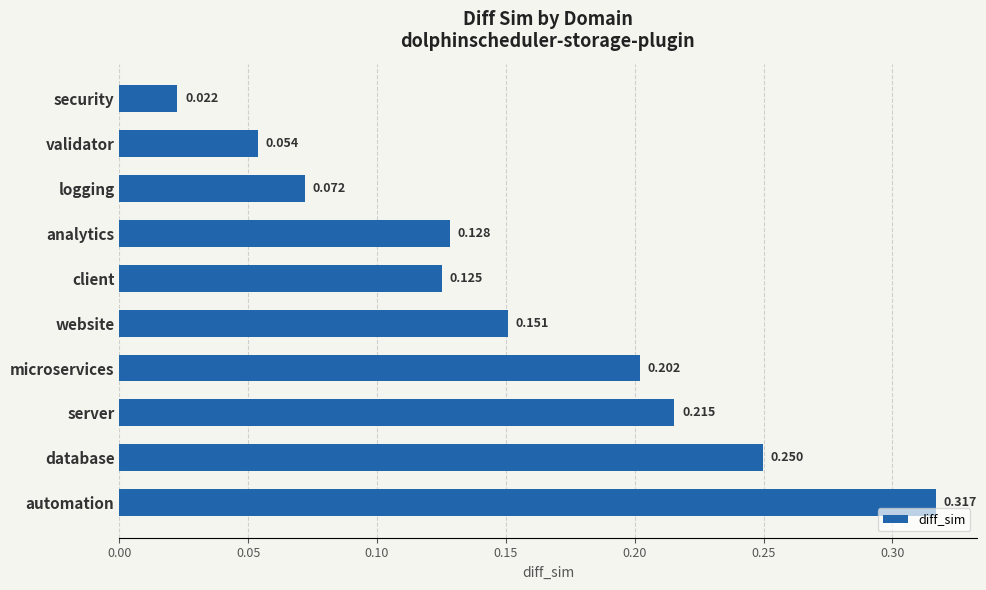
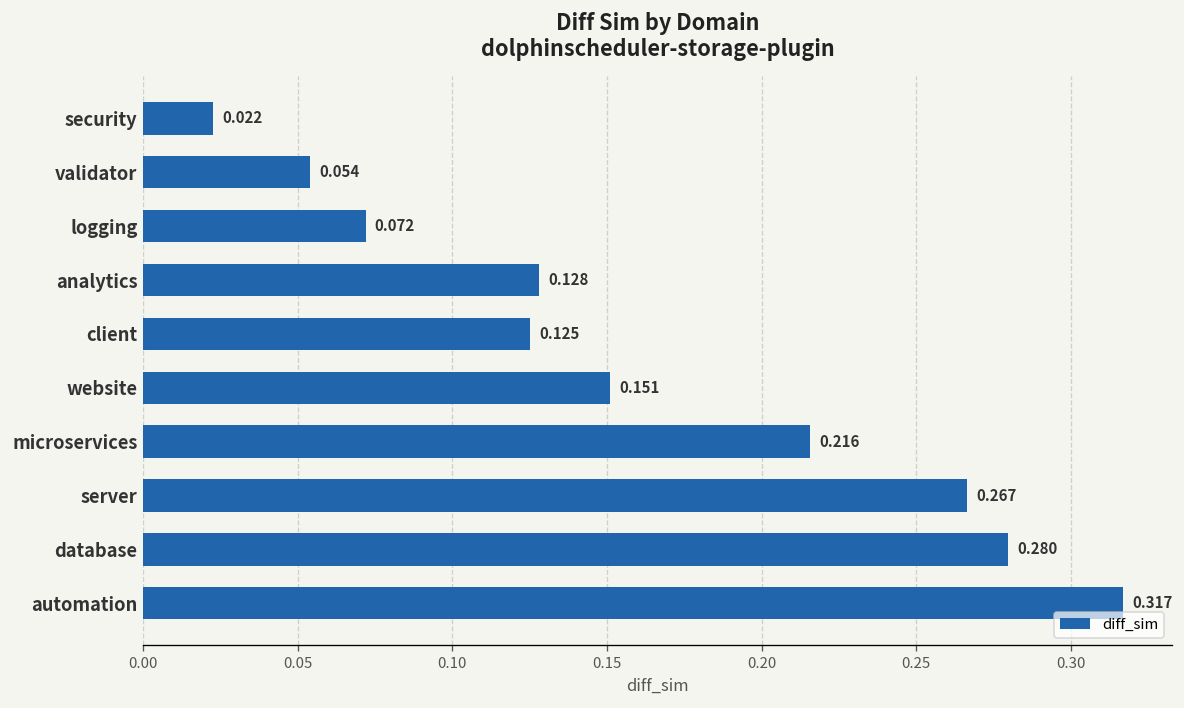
microservices: 0.202 -> 0.216
server: 0.215 -> 0.267
database: 0.250 -> 0.280
